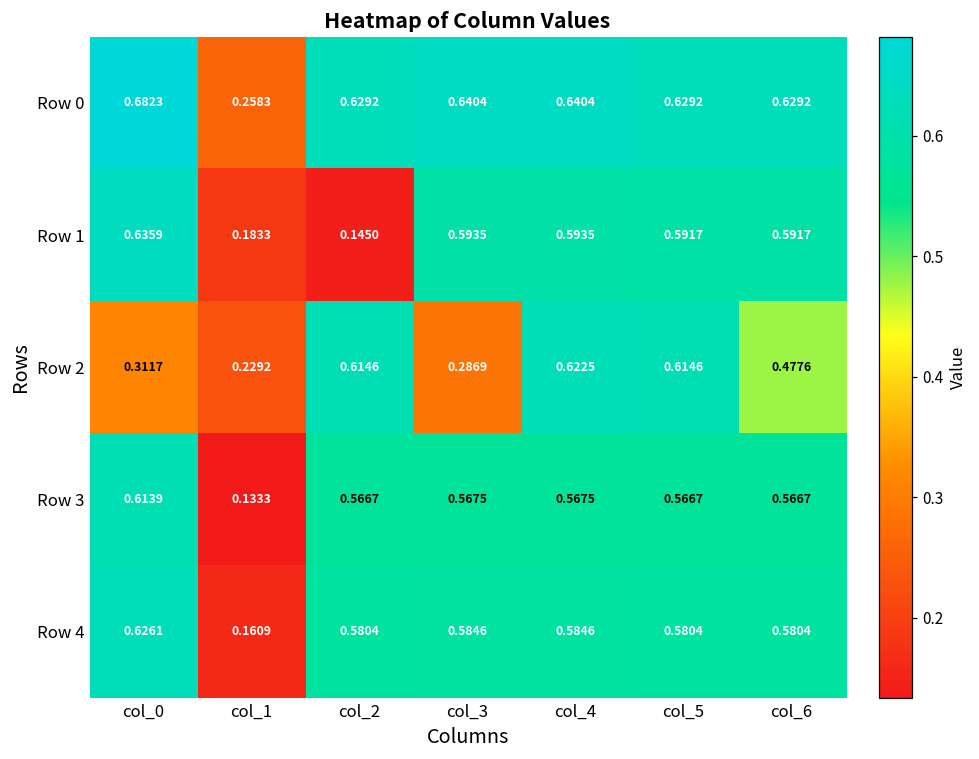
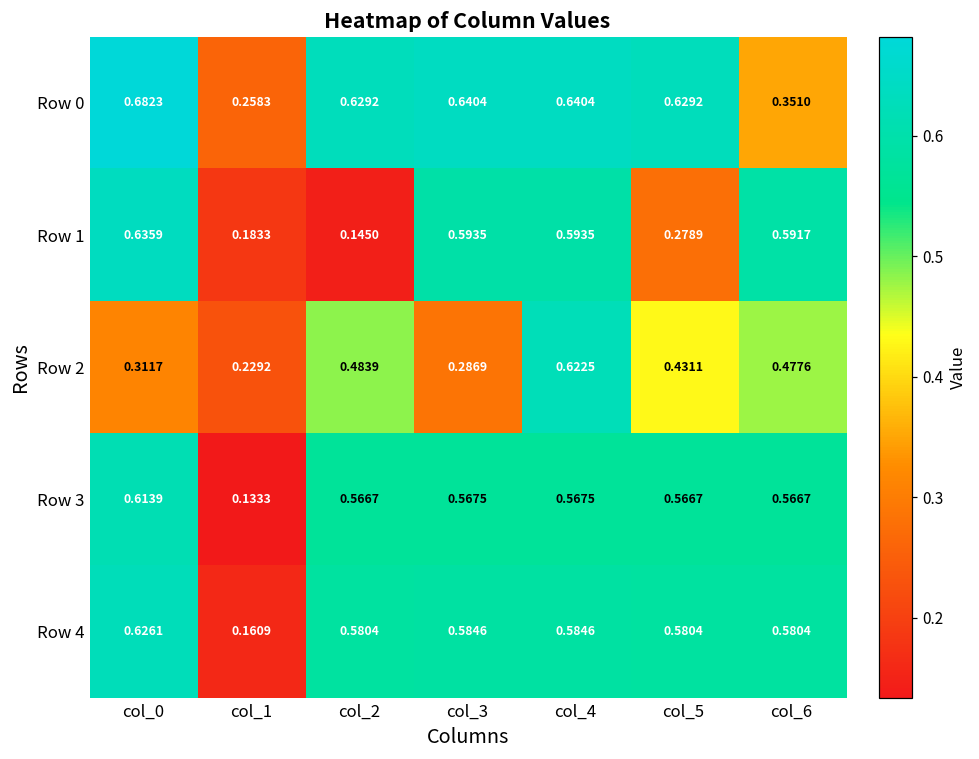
Row 0, col_6: 0.6292 -> 0.3510
Row 1, col_5: 0.5917 -> 0.2789
Row 2, col_2: 0.6146 -> 0.4839
Row 2, col_5: 0.6146 -> 0.4311
